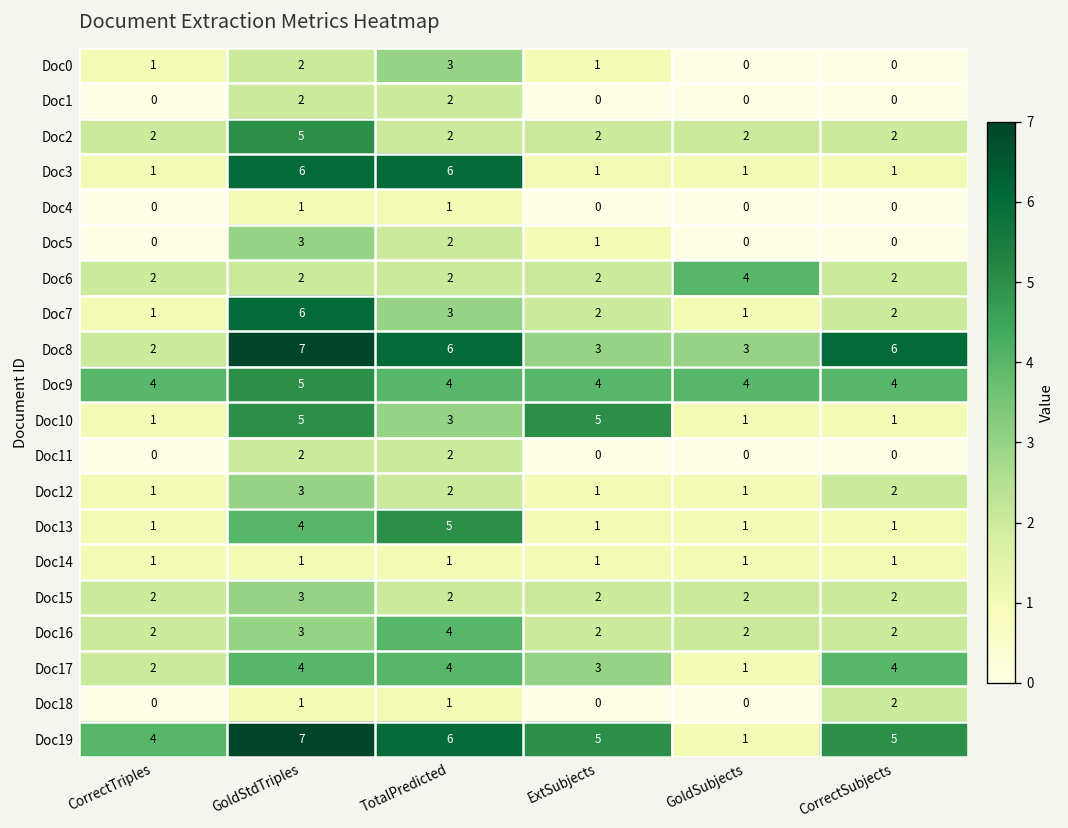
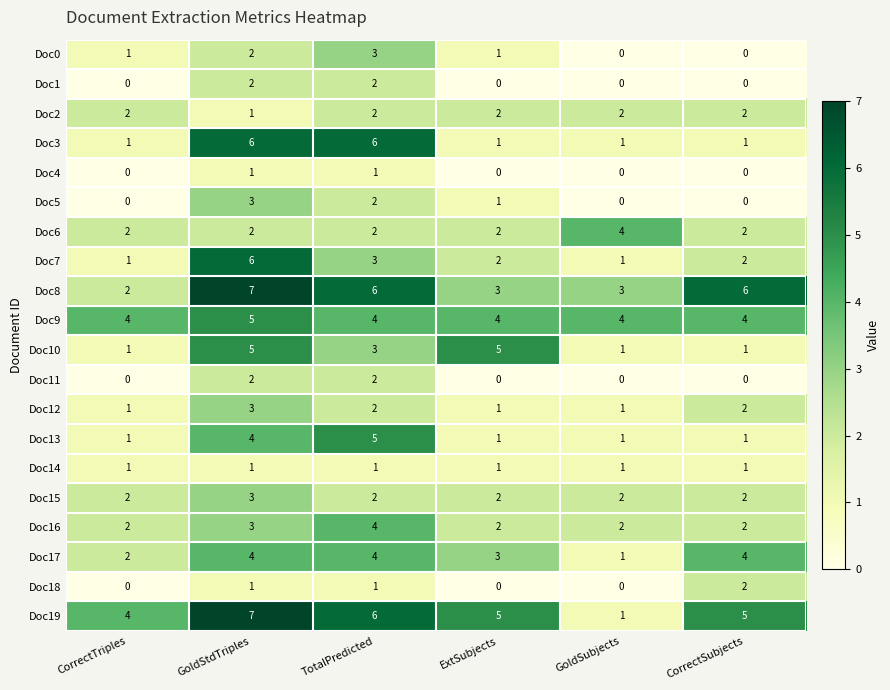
Doc2, GoldStdTriples: 5 -> 1
